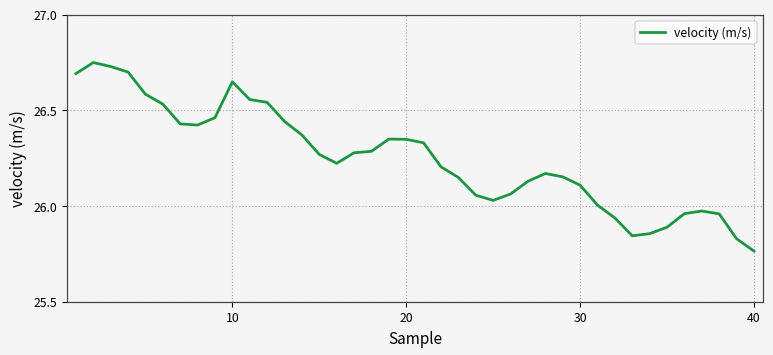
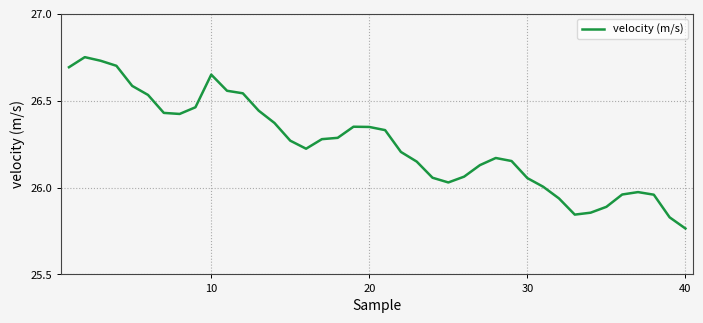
30: 26.11 -> 26.05
